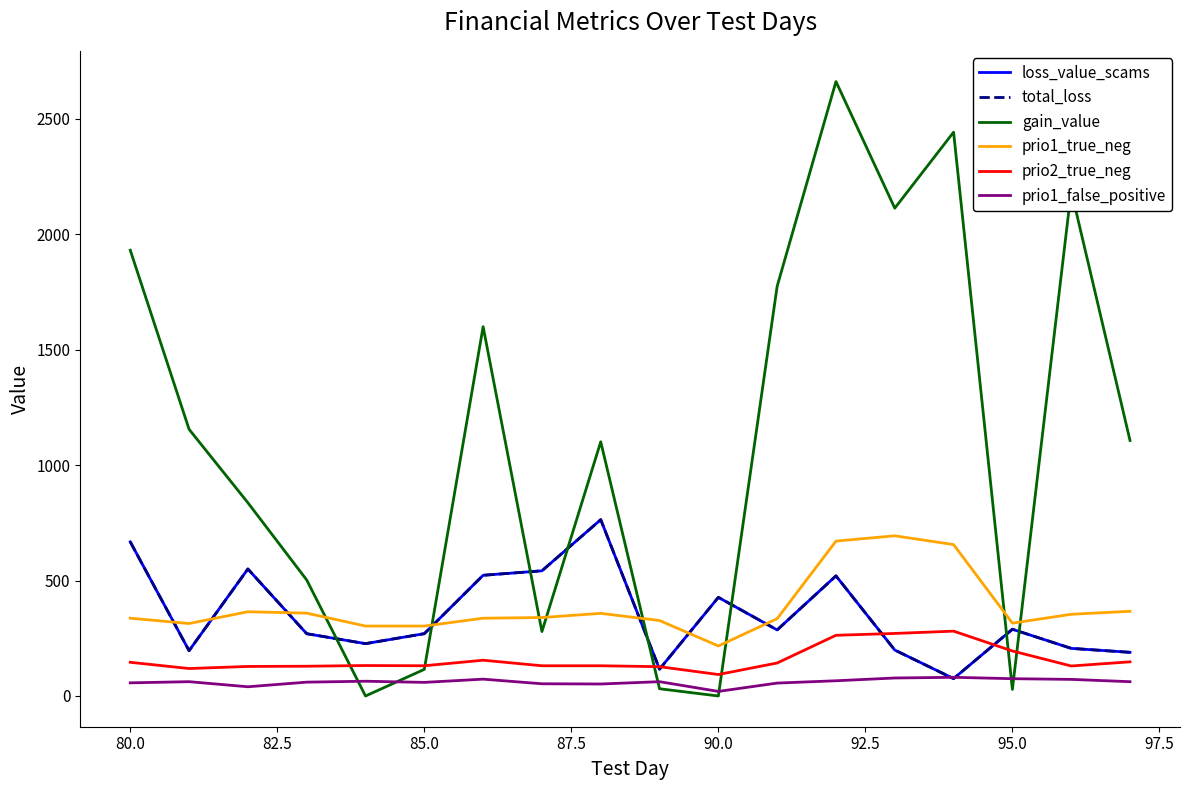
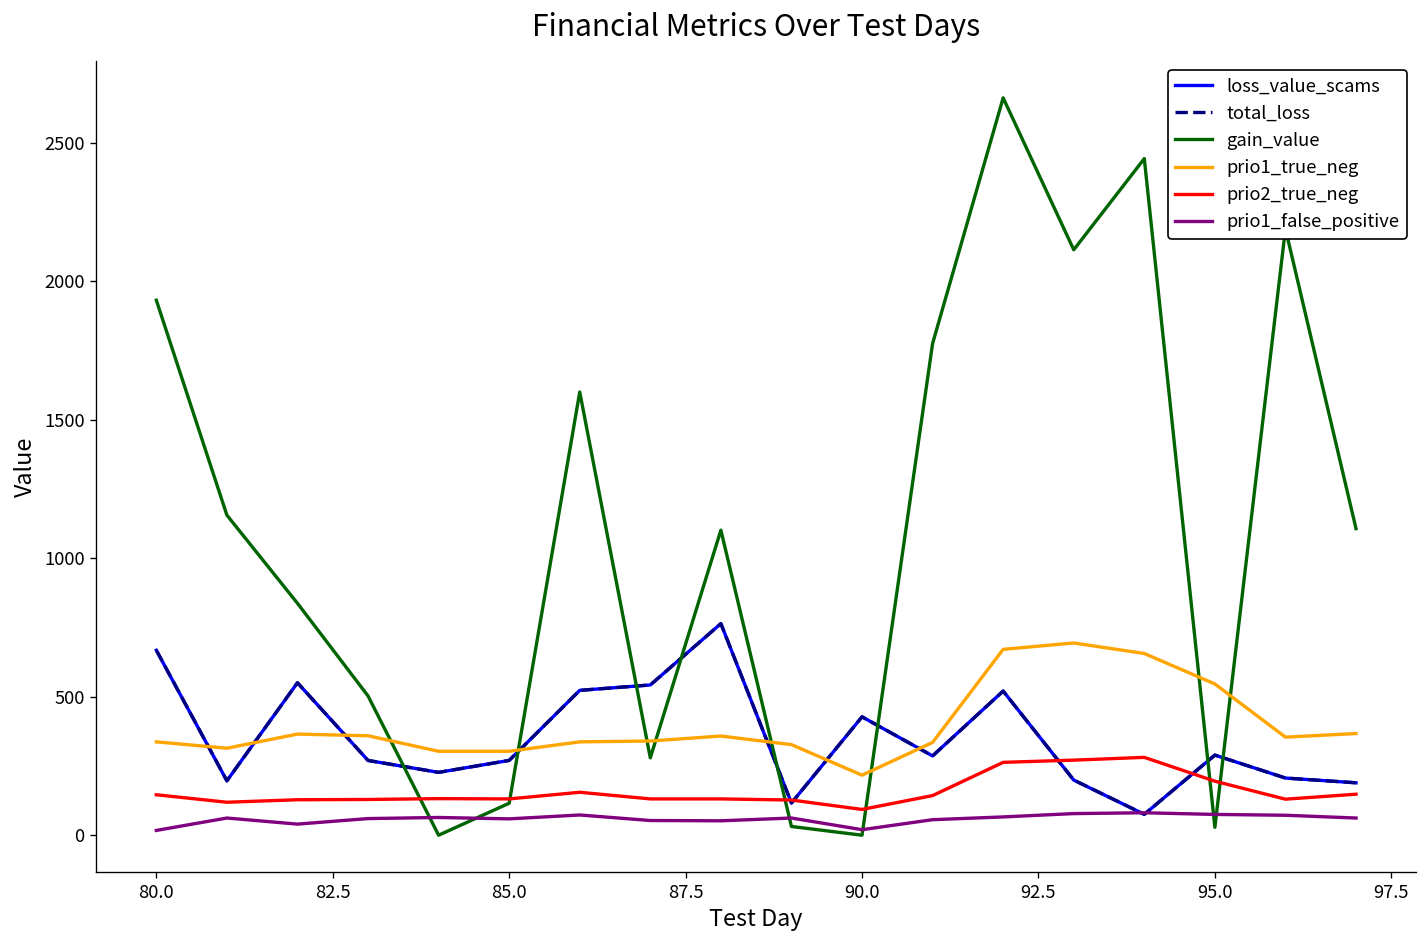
prio1_false_positive, 80.0: 60 -> 20
prio1_true_neg, 95.0: 320 -> 550
